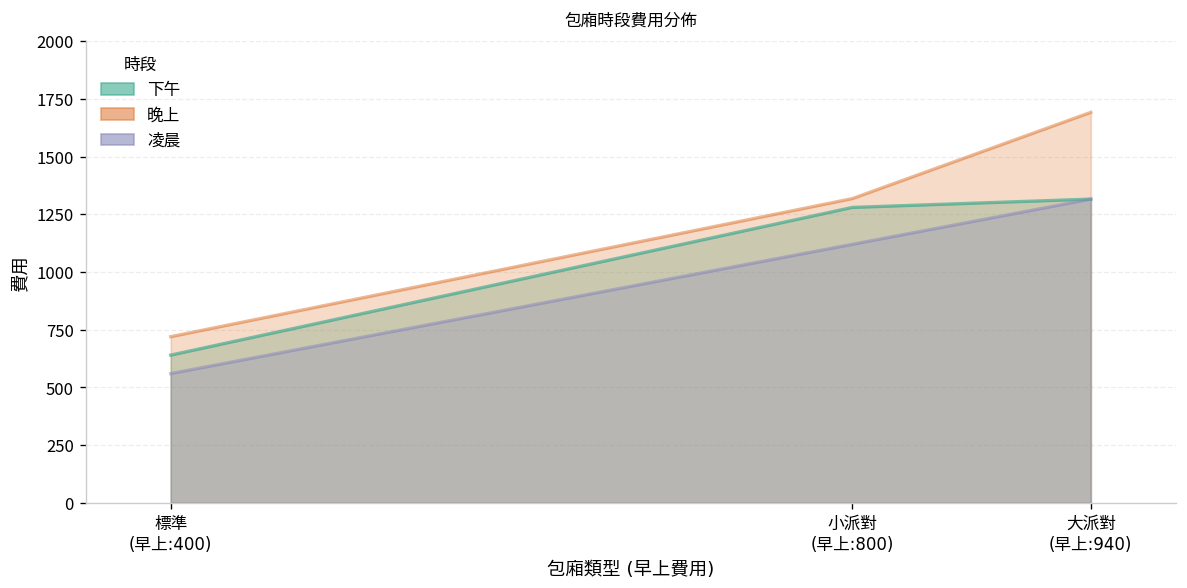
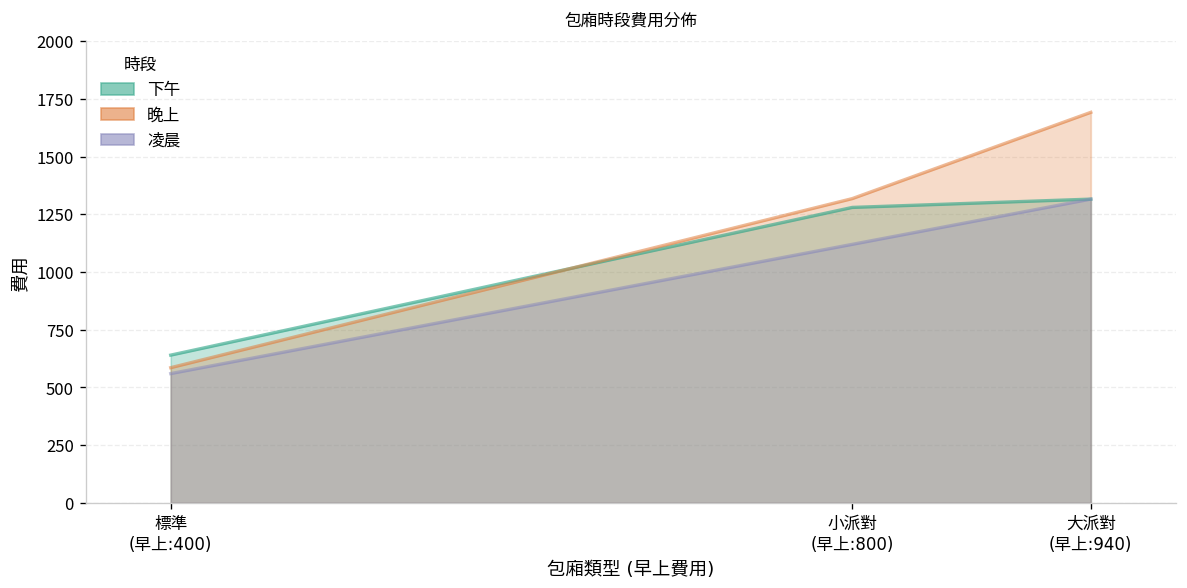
晚上, 標準 (早上:400): 720 -> 590
